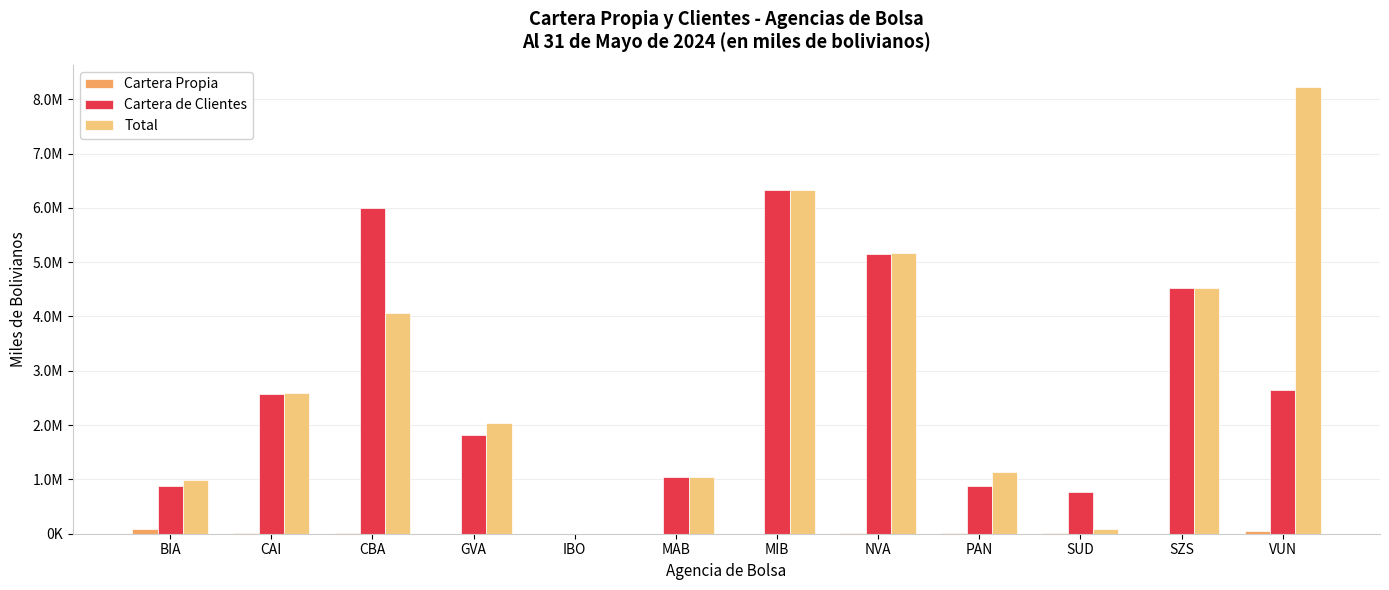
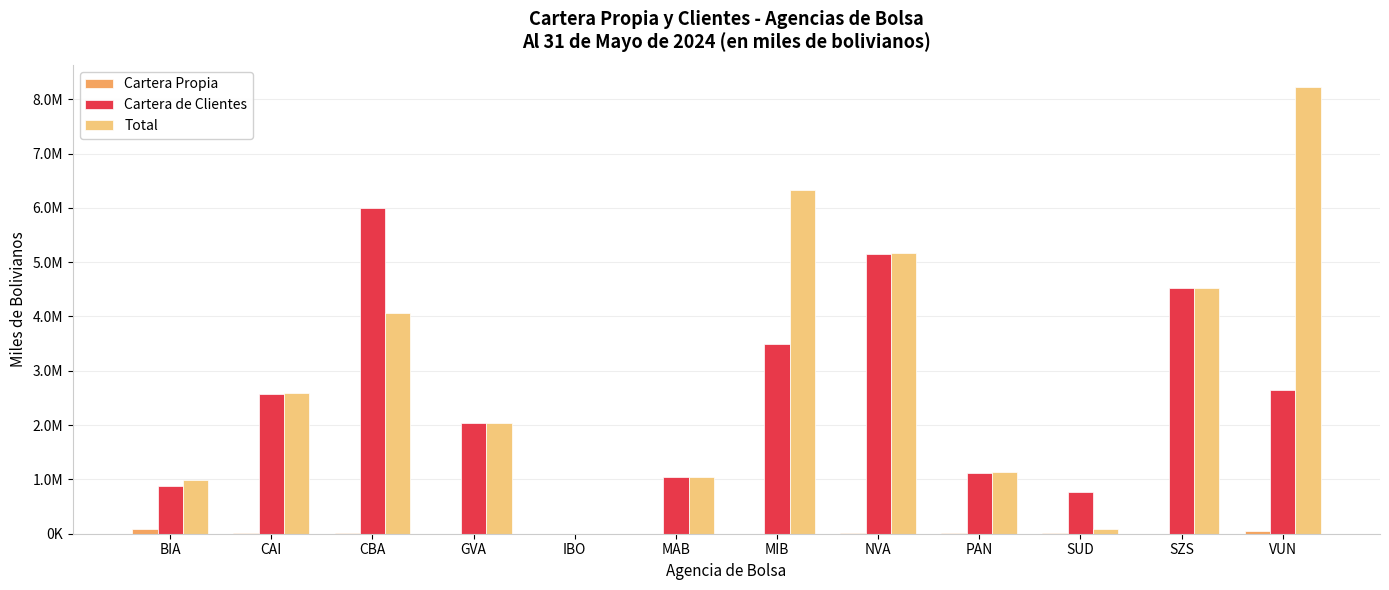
Cartera de Clientes, GVA: 1800000 -> 2000000
Cartera de Clientes, MIB: 6300000 -> 3500000
Cartera de Clientes, PAN: 900000 -> 1100000
